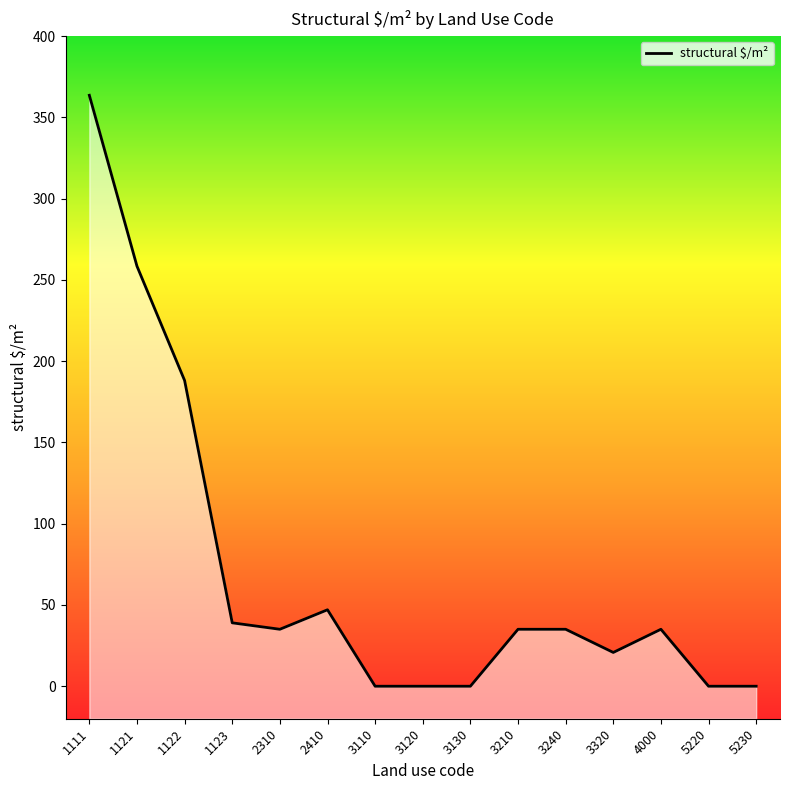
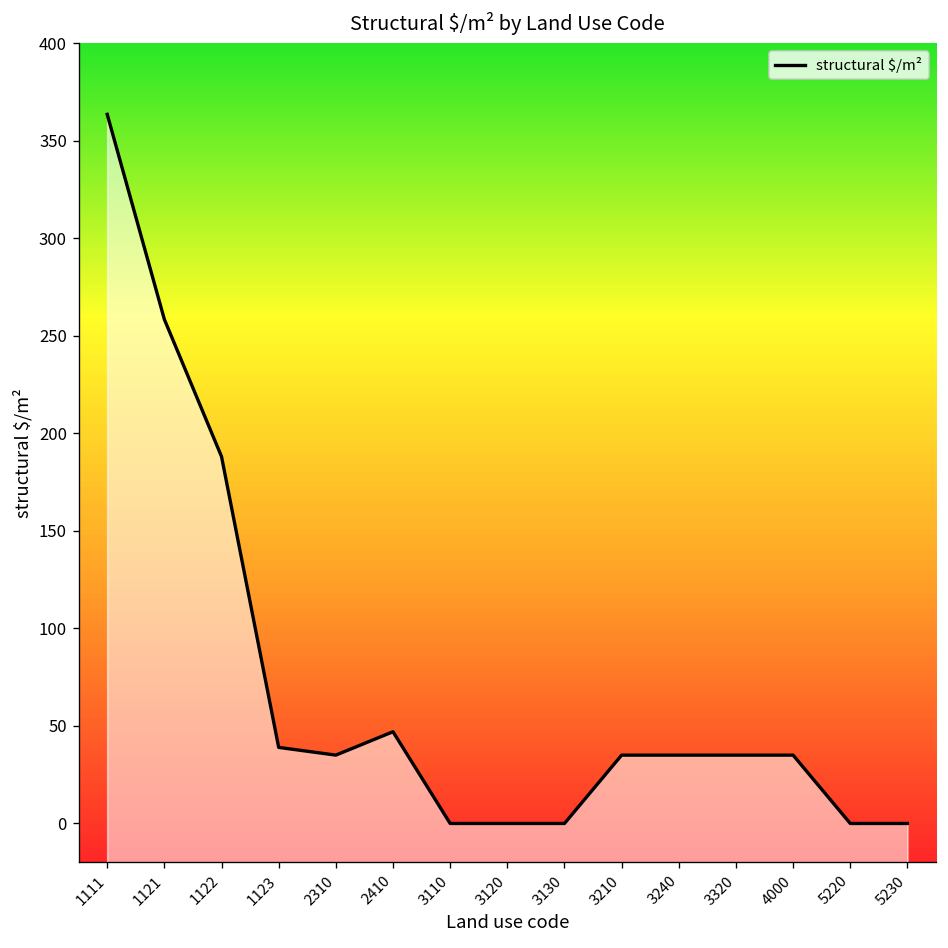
3320: 21 -> 35
